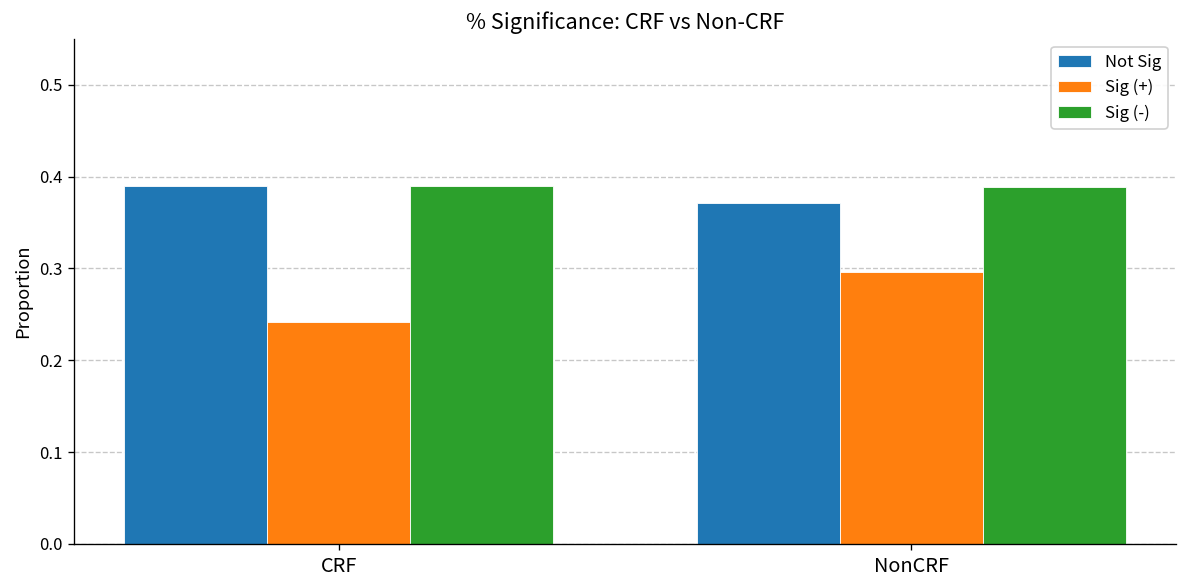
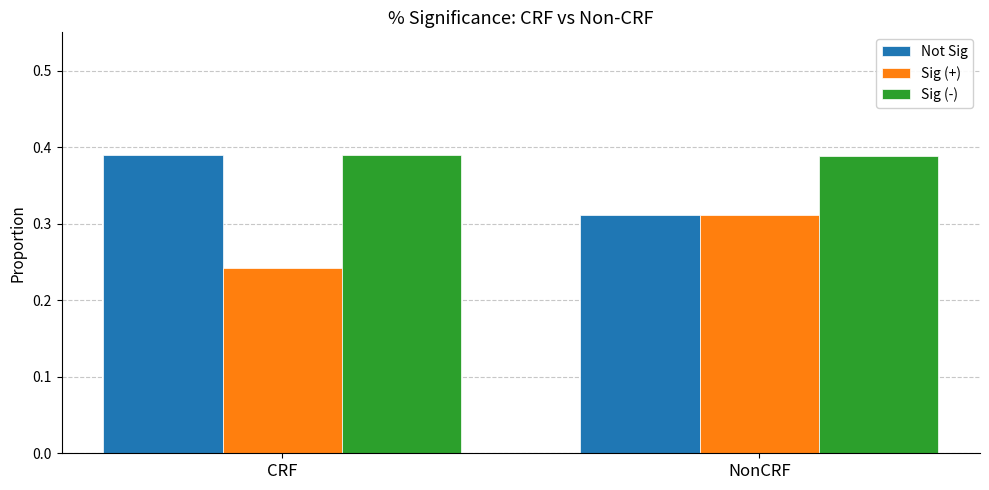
Not Sig, NonCRF: 0.37 -> 0.31
Sig (+), NonCRF: 0.30 -> 0.31
